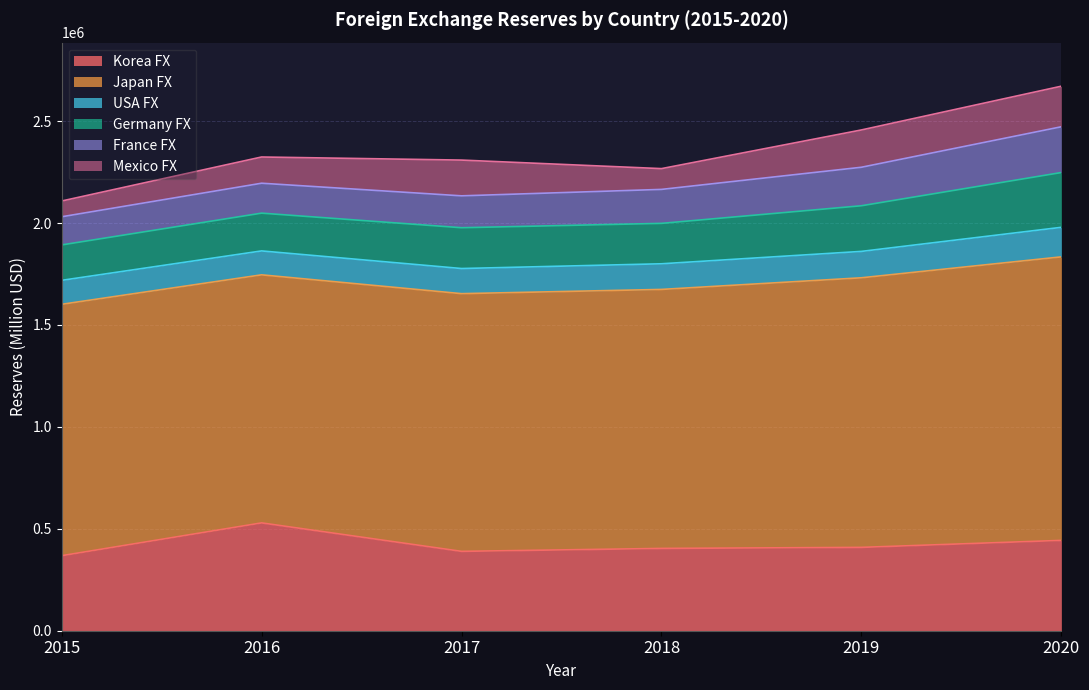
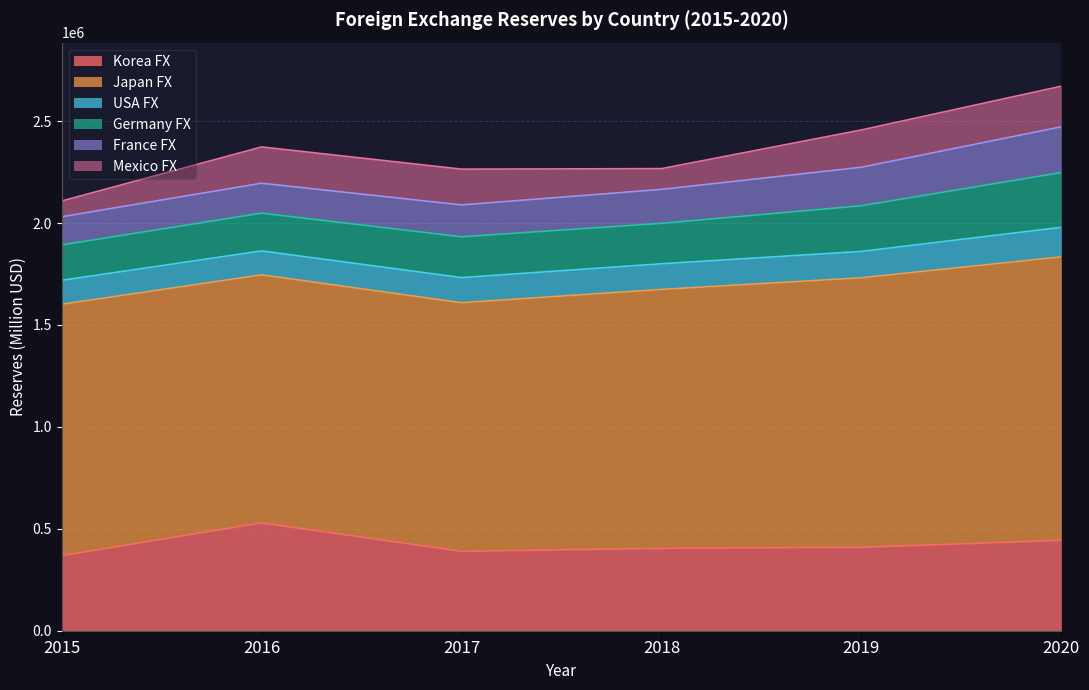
Mexico FX, 2016: 130000 -> 180000
Japan FX, 2017: 1260000 -> 1220000
